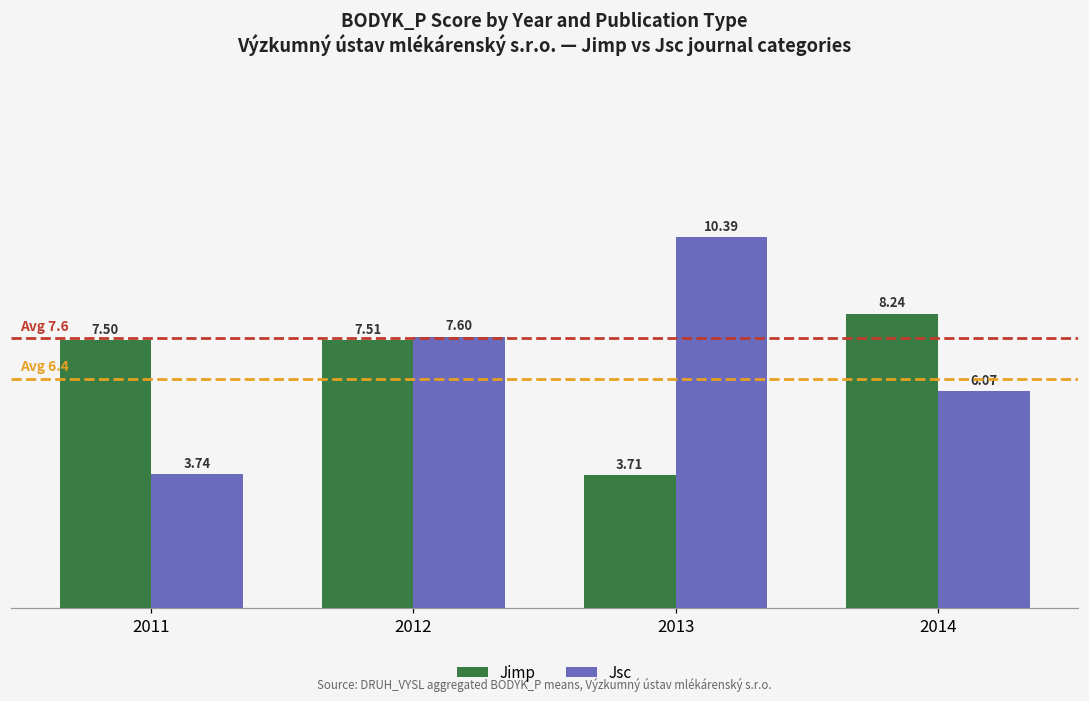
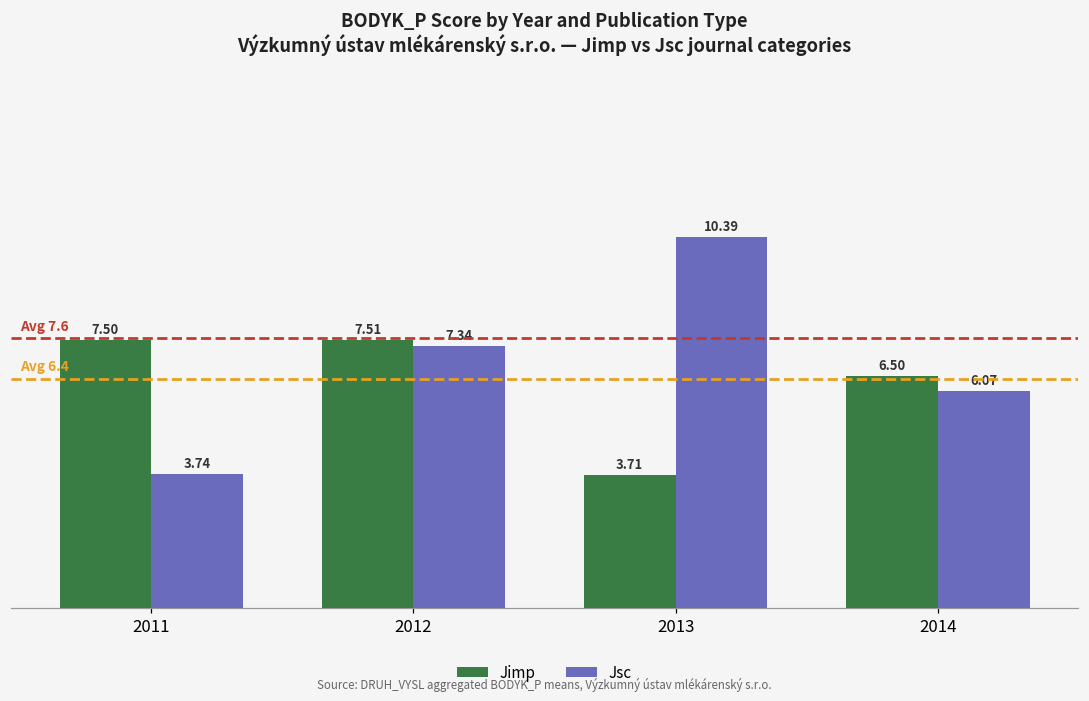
Jsc, 2012: 7.60 -> 7.34
Jimp, 2014: 8.24 -> 6.50
